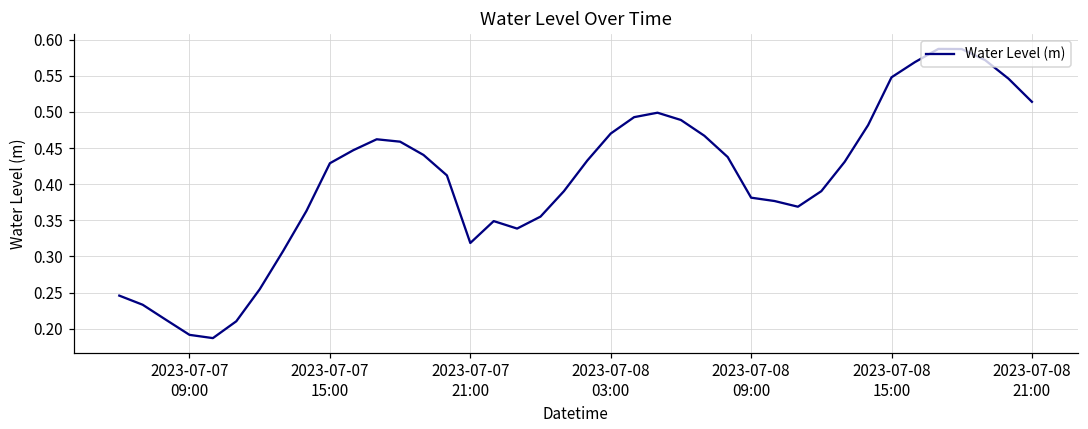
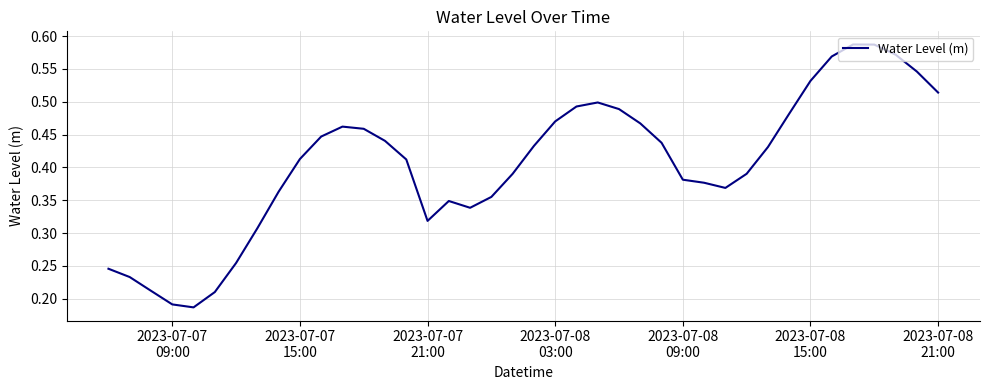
2023-07-07 15:00: 0.43 -> 0.41
2023-07-08 15:00: 0.55 -> 0.53
